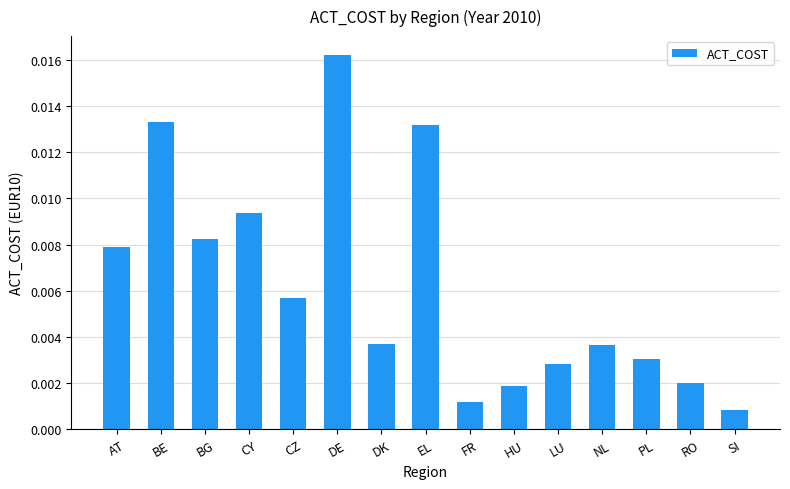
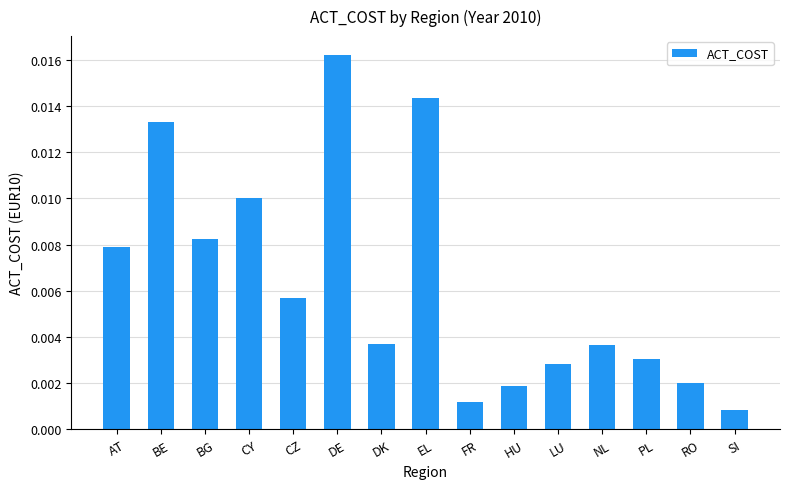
CY: 0.0093 -> 0.0100
EL: 0.0132 -> 0.0143
